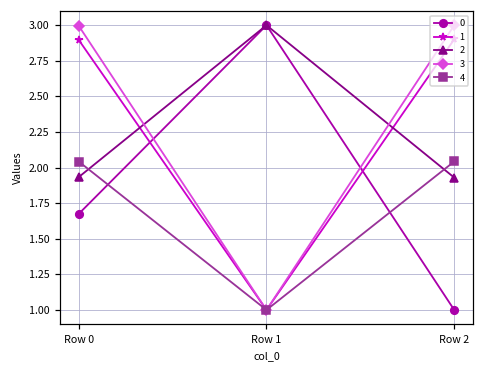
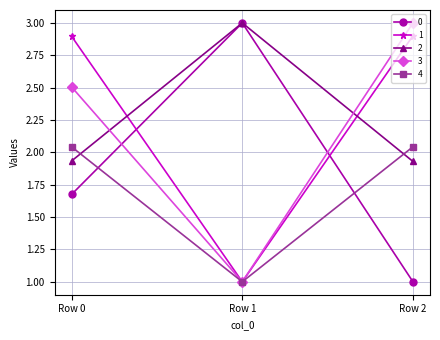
3, Row 0: 3.00 -> 2.51
